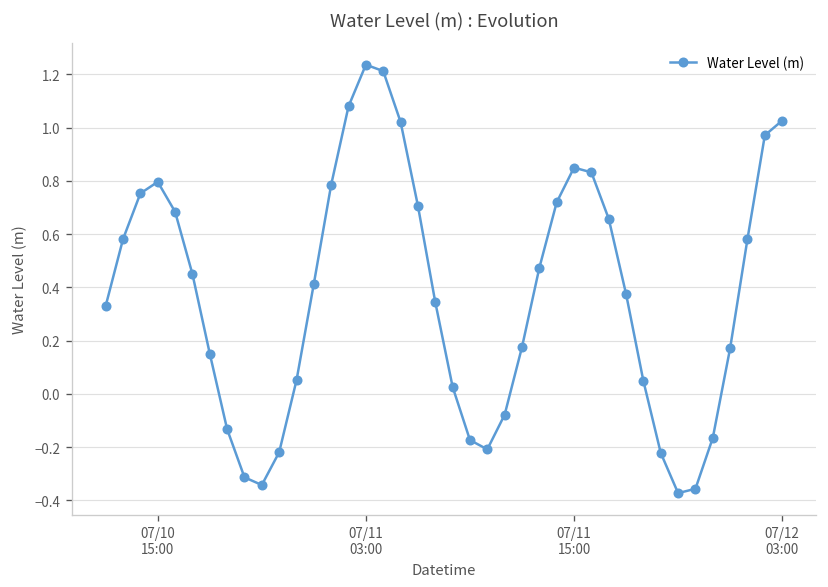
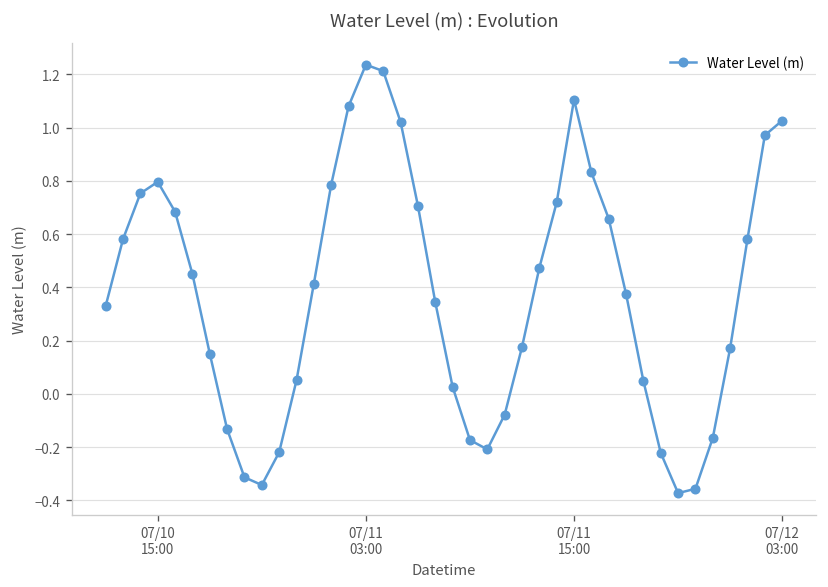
07/11 15:00: 0.85 -> 1.10
